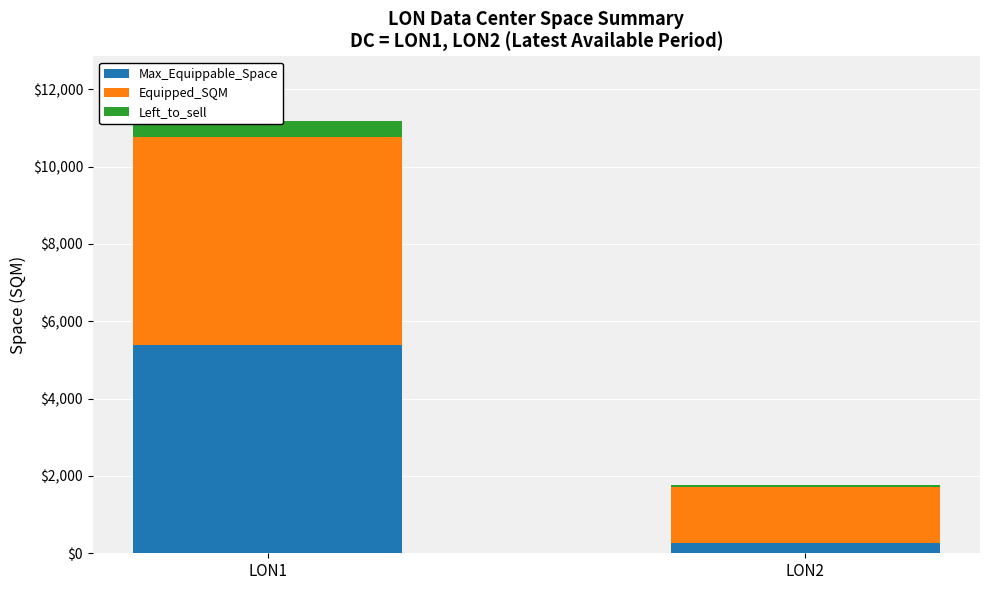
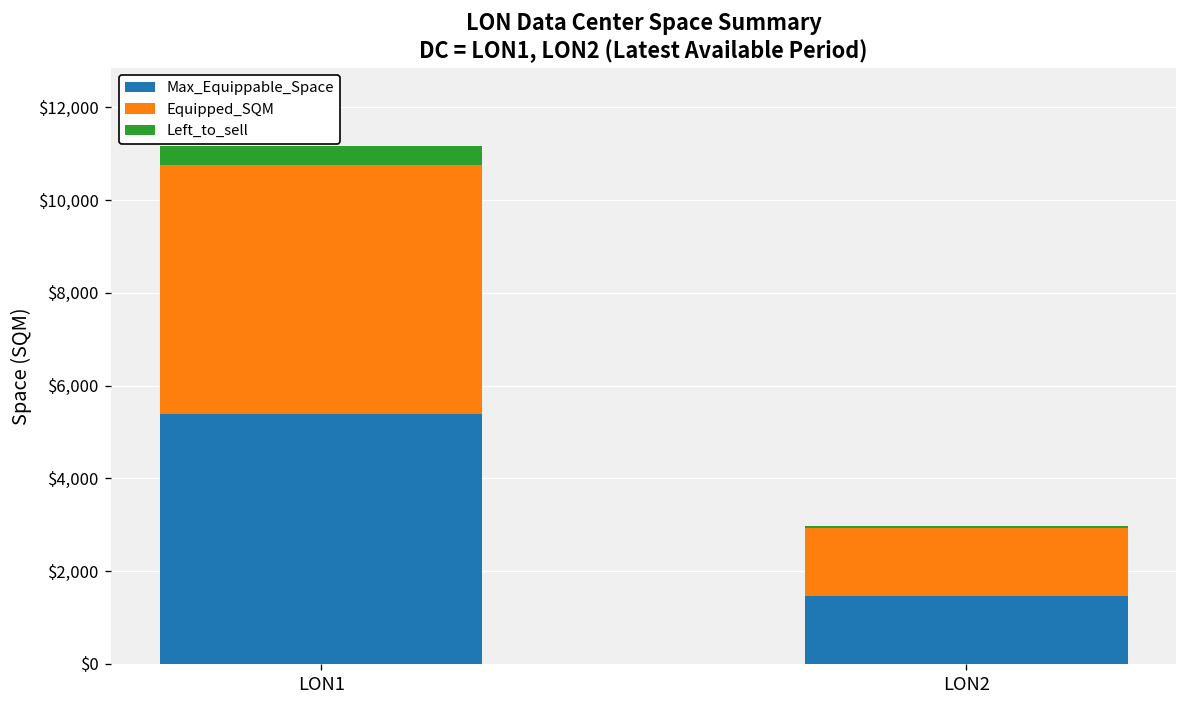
Max_Equippable_Space, LON2: $300 -> $1,500
